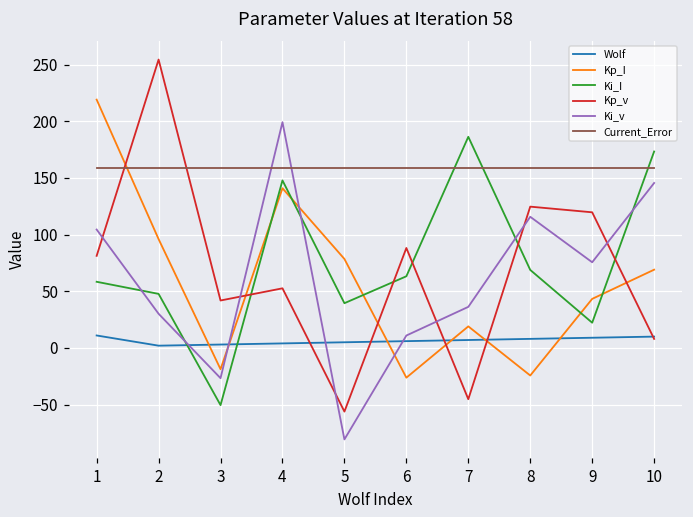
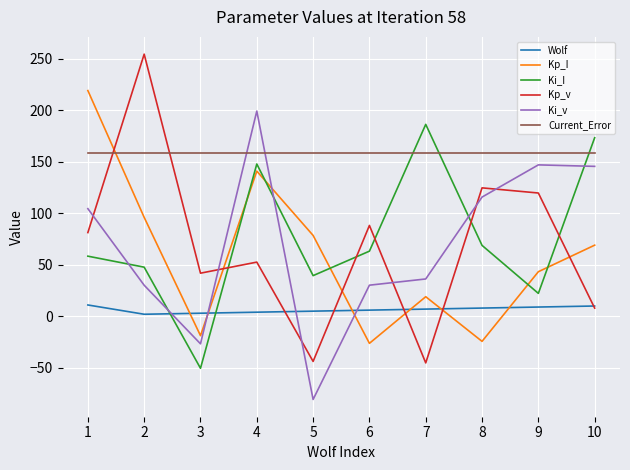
Kp_v, 5: -56 -> -44
Ki_v, 6: 11 -> 30
Ki_v, 9: 76 -> 147
